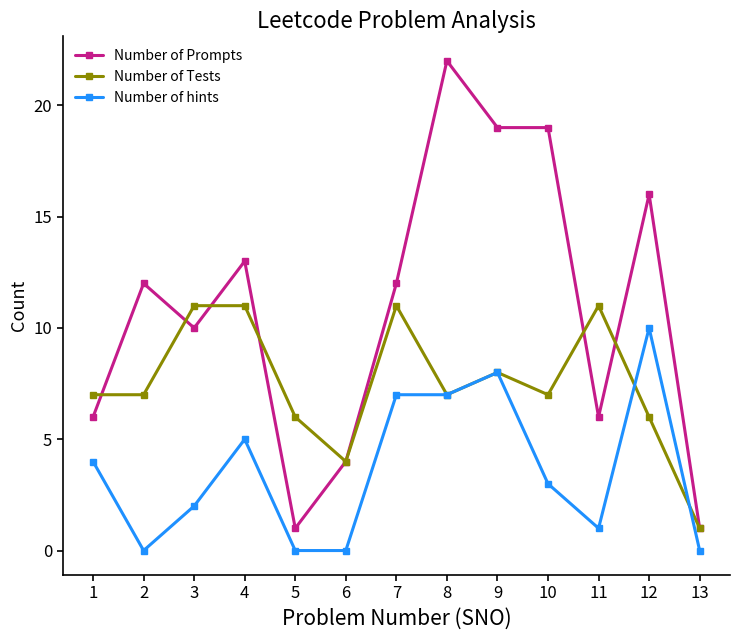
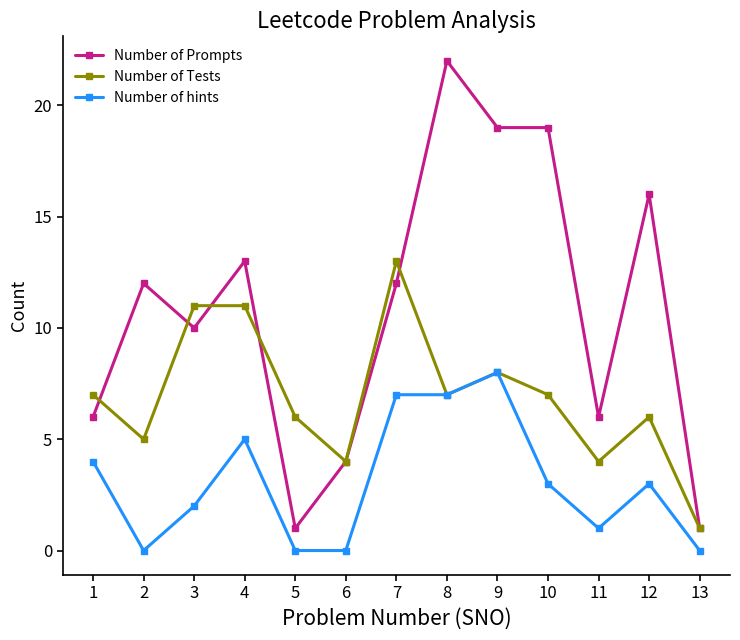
Number of Tests, 2: 7 -> 5
Number of Tests, 7: 11 -> 13
Number of Tests, 11: 11 -> 4
Number of hints, 12: 10 -> 3
